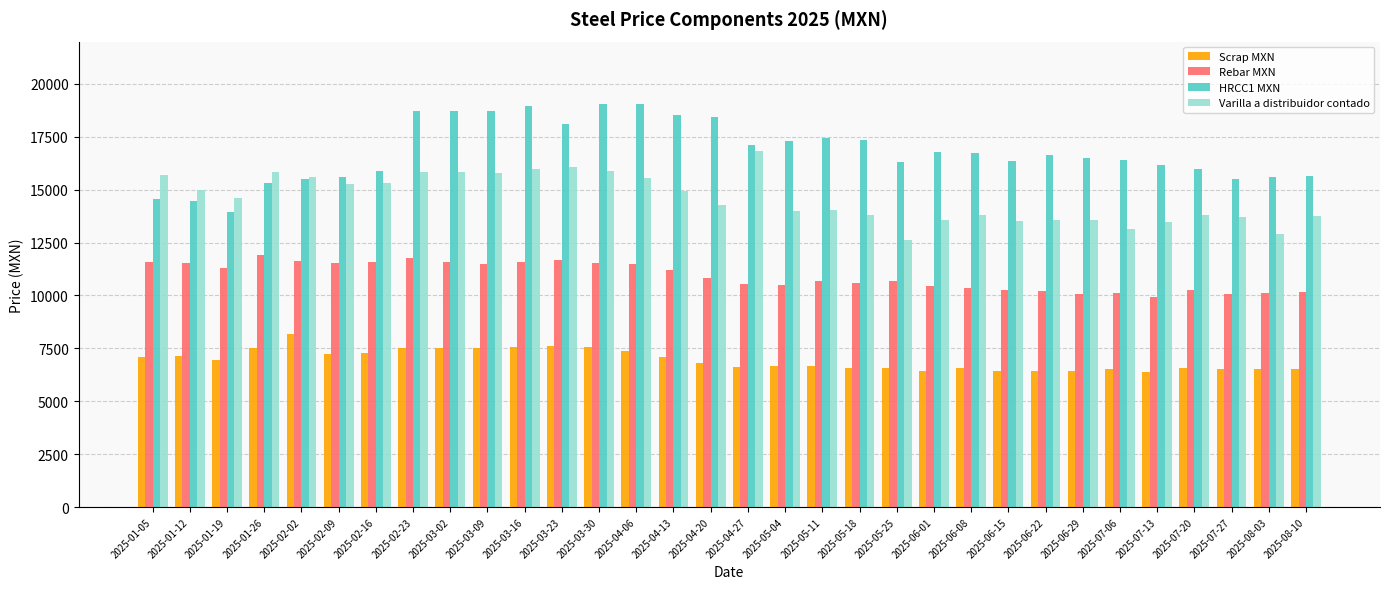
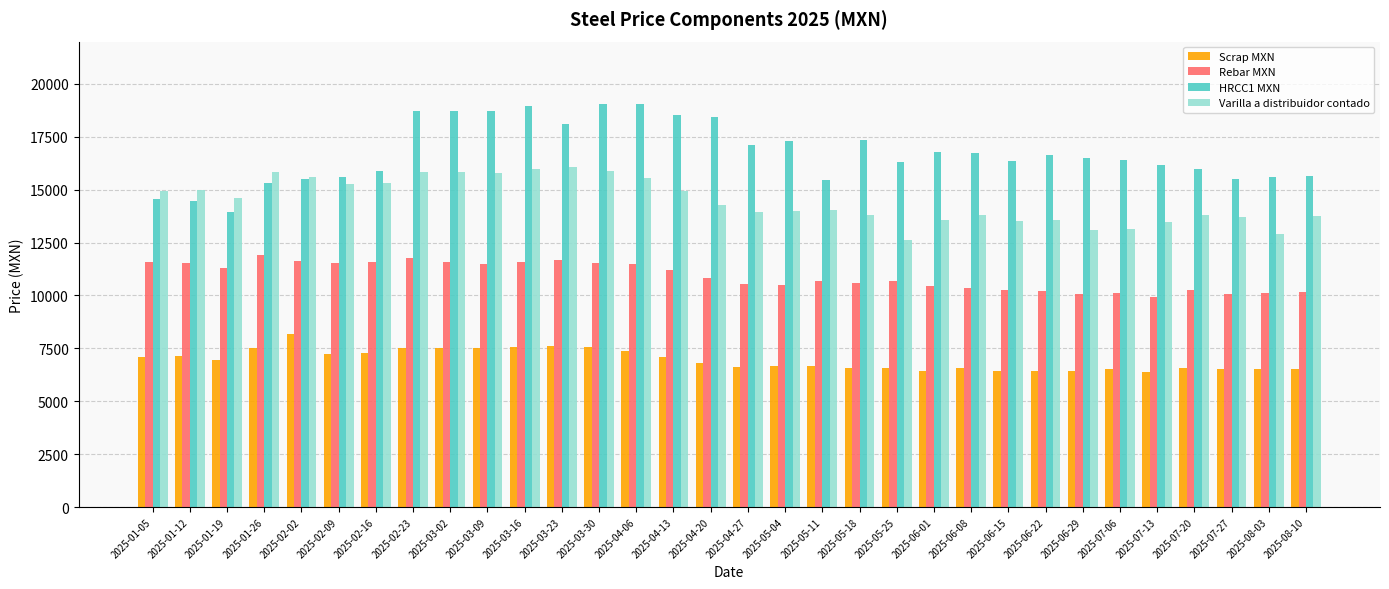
Varilla a distribuidor contado, 2025-01-05: 15700 -> 14900
Varilla a distribuidor contado, 2025-04-27: 16800 -> 14000
HRCC1 MXN, 2025-05-11: 17400 -> 15500
Varilla a distribuidor contado, 2025-06-29: 13500 -> 13100
